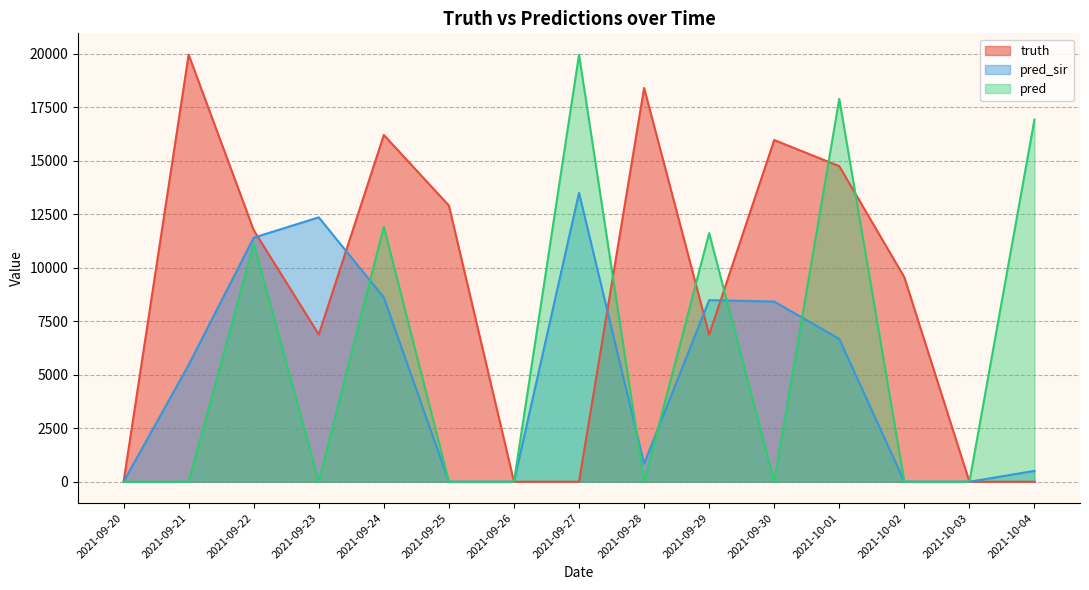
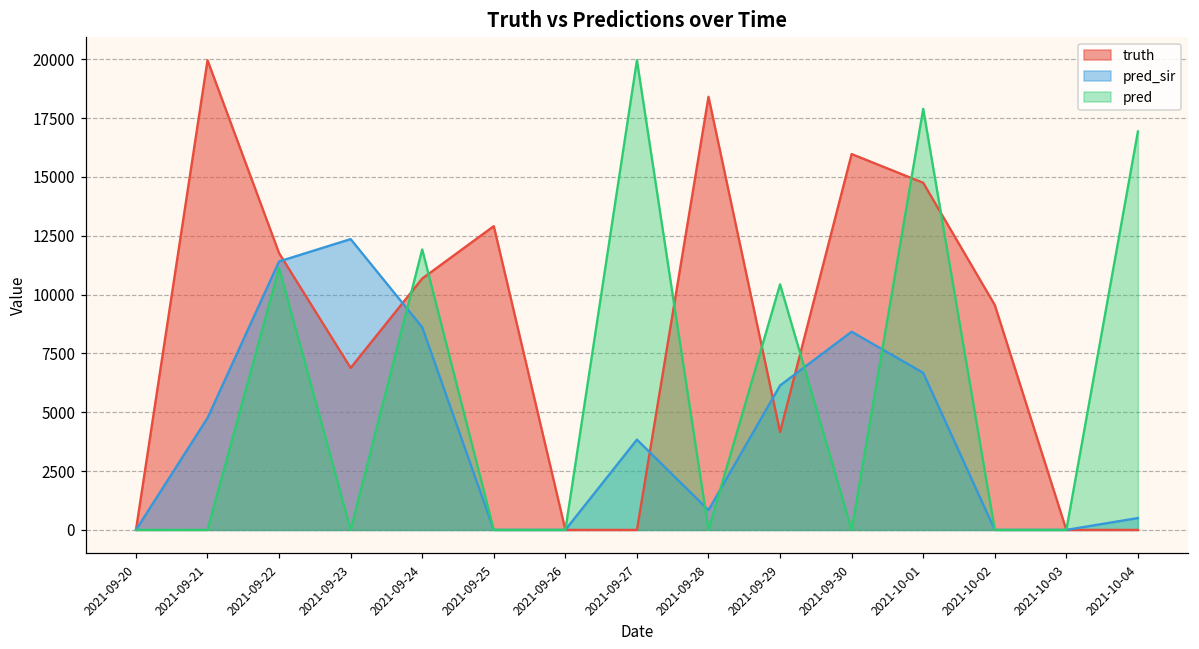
pred_sir, 2021-09-21: 5500 -> 4800
truth, 2021-09-24: 16200 -> 10700
pred_sir, 2021-09-27: 13500 -> 3800
truth, 2021-09-29: 6900 -> 4200
pred_sir, 2021-09-29: 8500 -> 6100
pred, 2021-09-29: 11600 -> 10400
